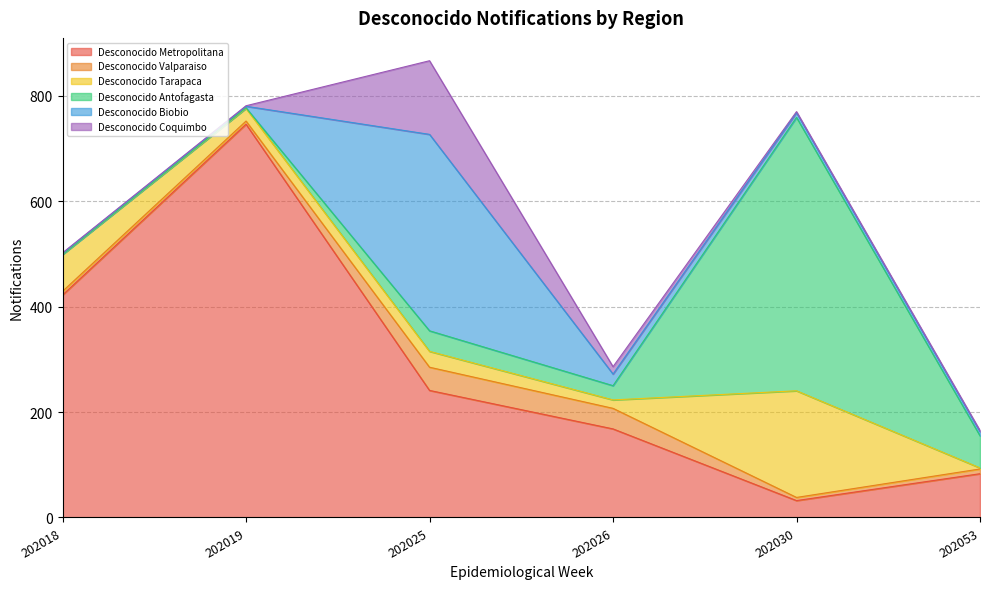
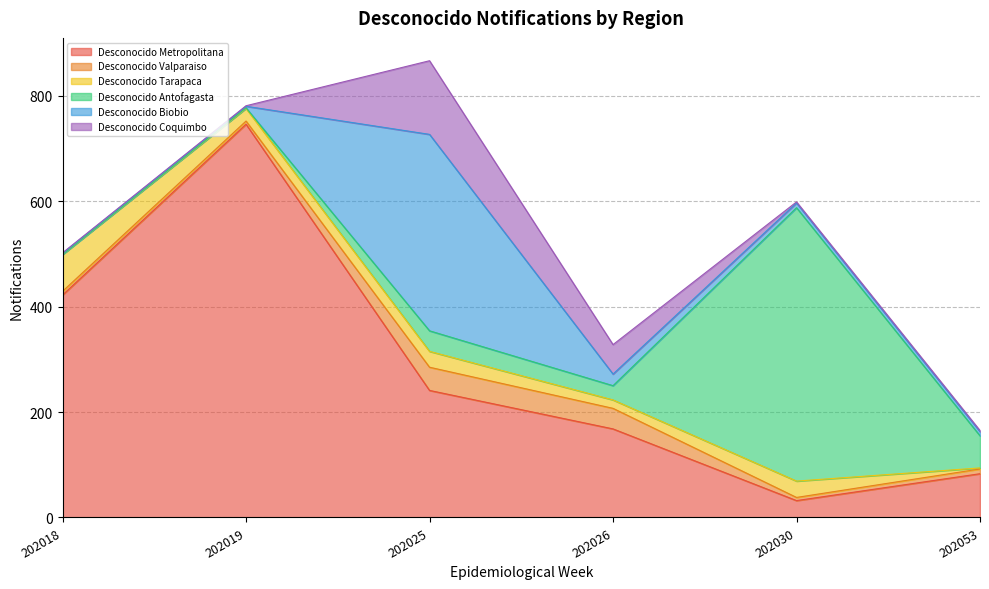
Desconocido Coquimbo, 202026: 10 -> 60
Desconocido Tarapaca, 202030: 200 -> 30
